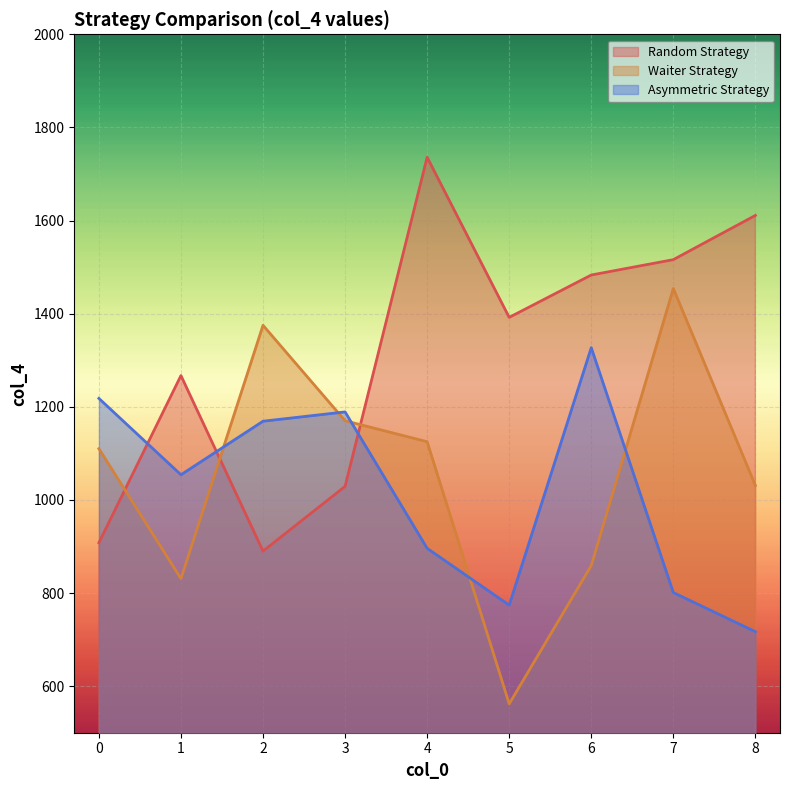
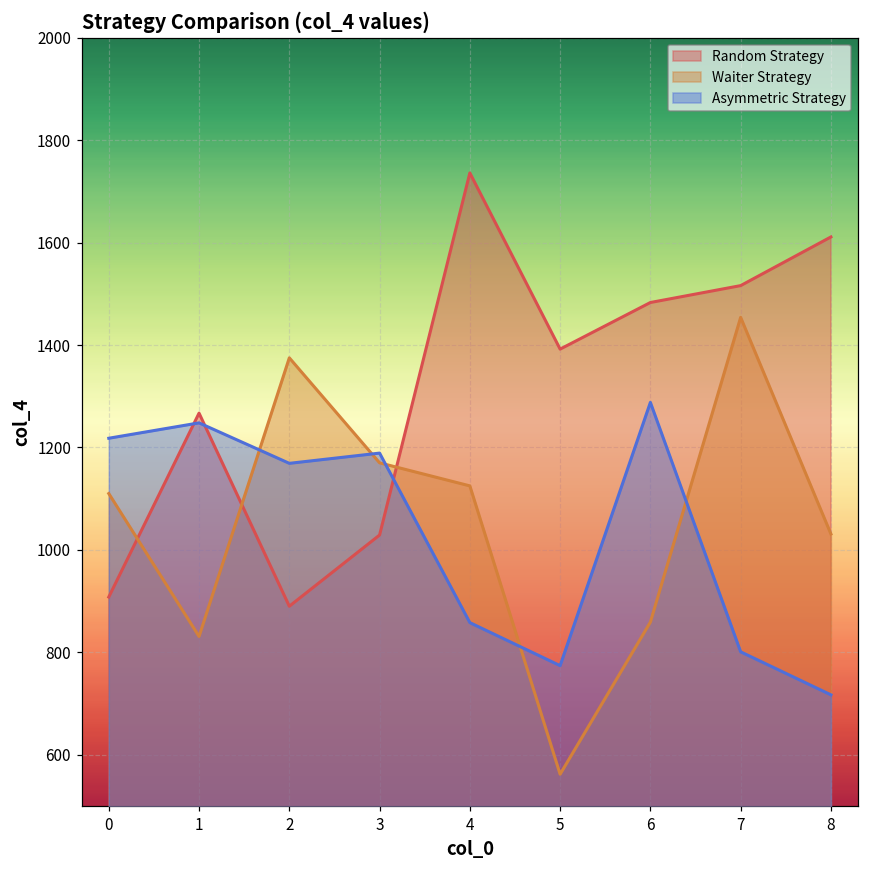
Asymmetric Strategy, 1: 1050 -> 1250
Asymmetric Strategy, 4: 900 -> 860
Asymmetric Strategy, 6: 1330 -> 1290
